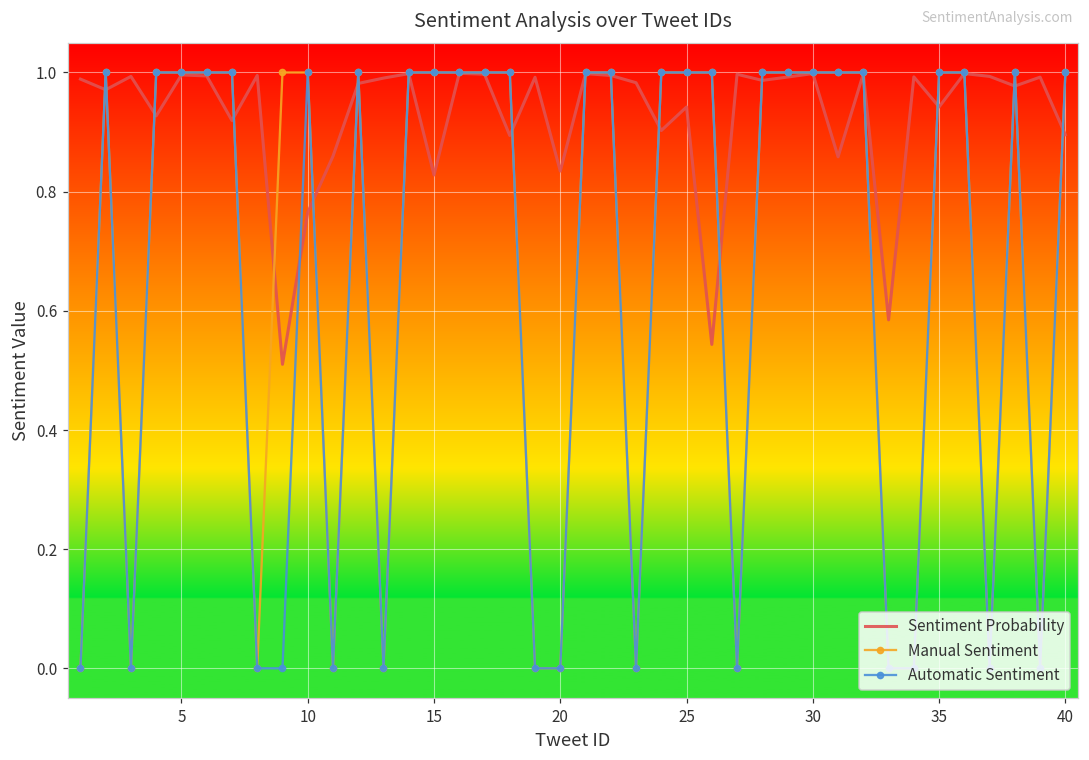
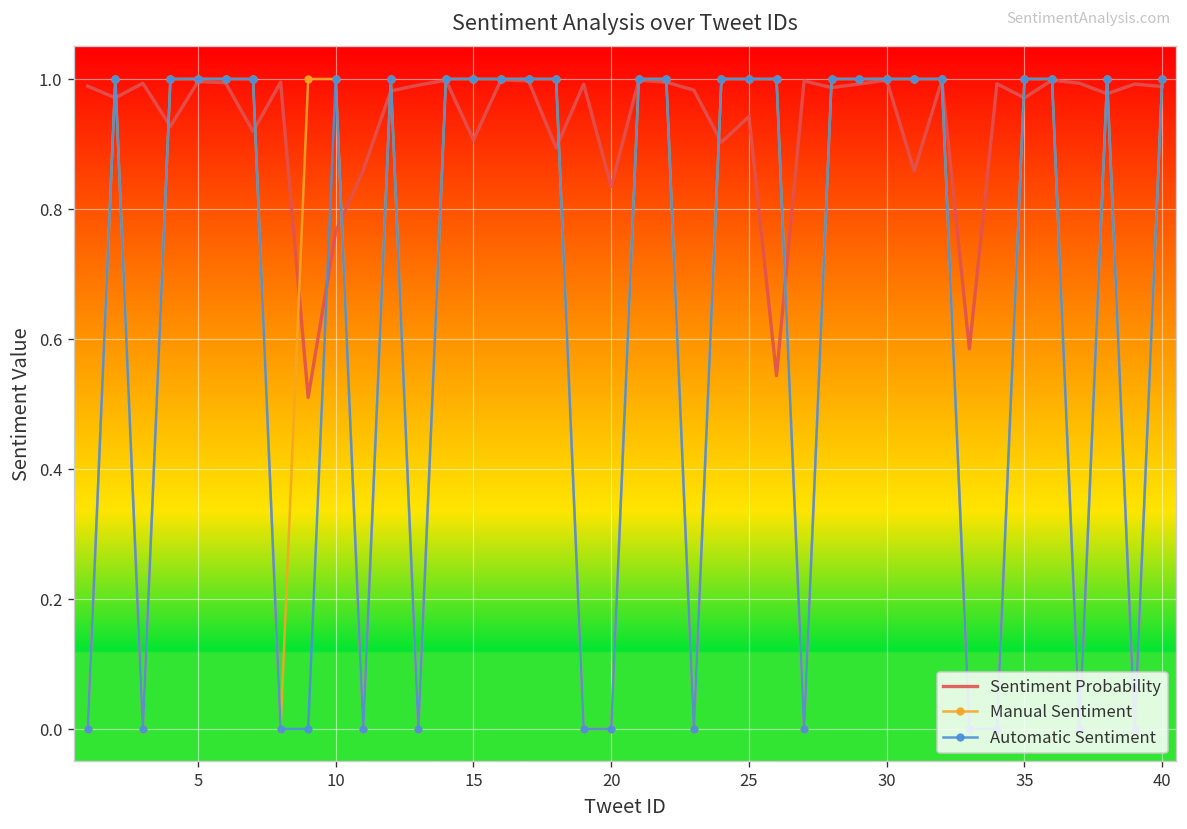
Sentiment Probability, 15: 0.83 -> 0.91
Sentiment Probability, 35: 0.94 -> 0.97
Sentiment Probability, 40: 0.90 -> 0.99
